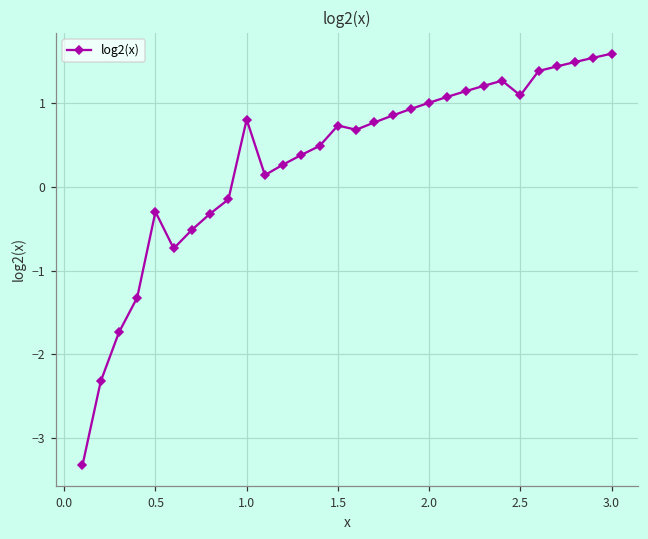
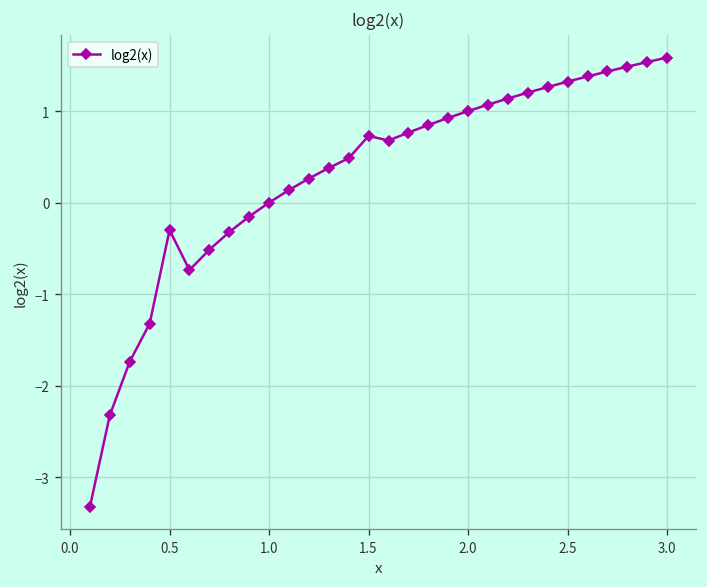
1.0: 0.8 -> 0.0
2.5: 1.1 -> 1.3
